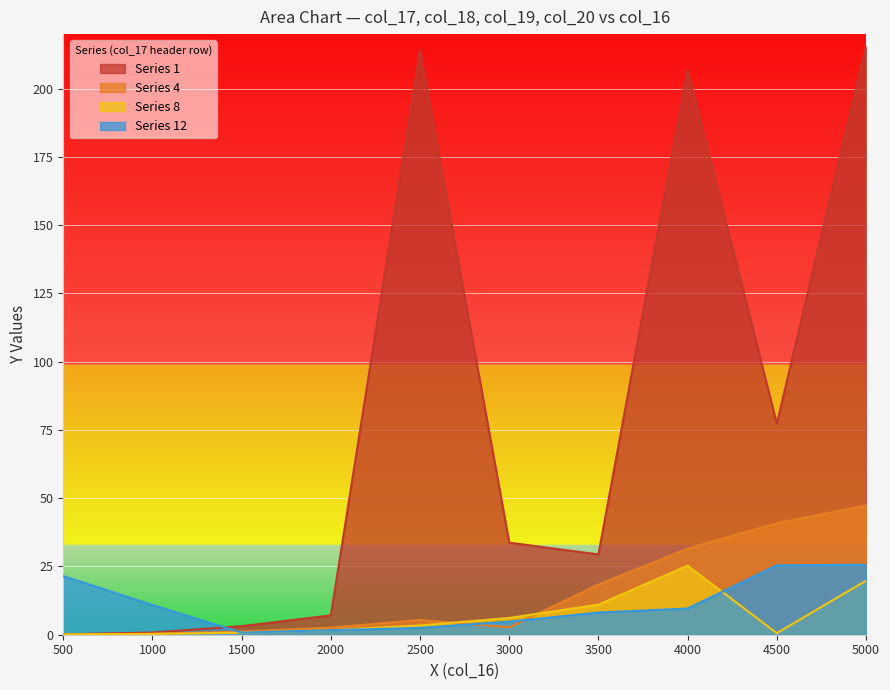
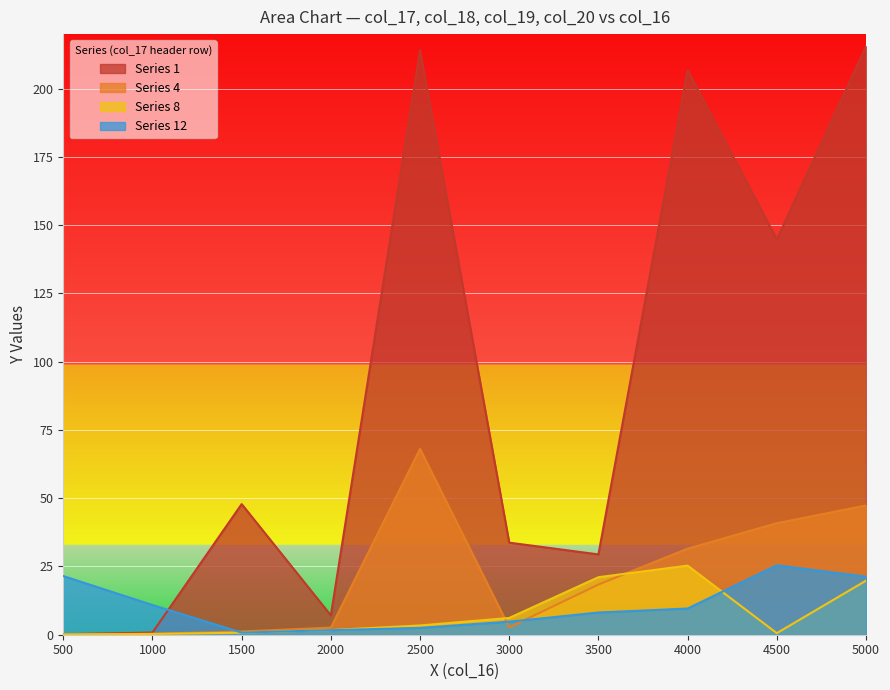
Series 1, 1500: 3 -> 48
Series 4, 2500: 5 -> 68
Series 8, 3500: 11 -> 21
Series 1, 4500: 77 -> 145
Series 12, 5000: 26 -> 21
